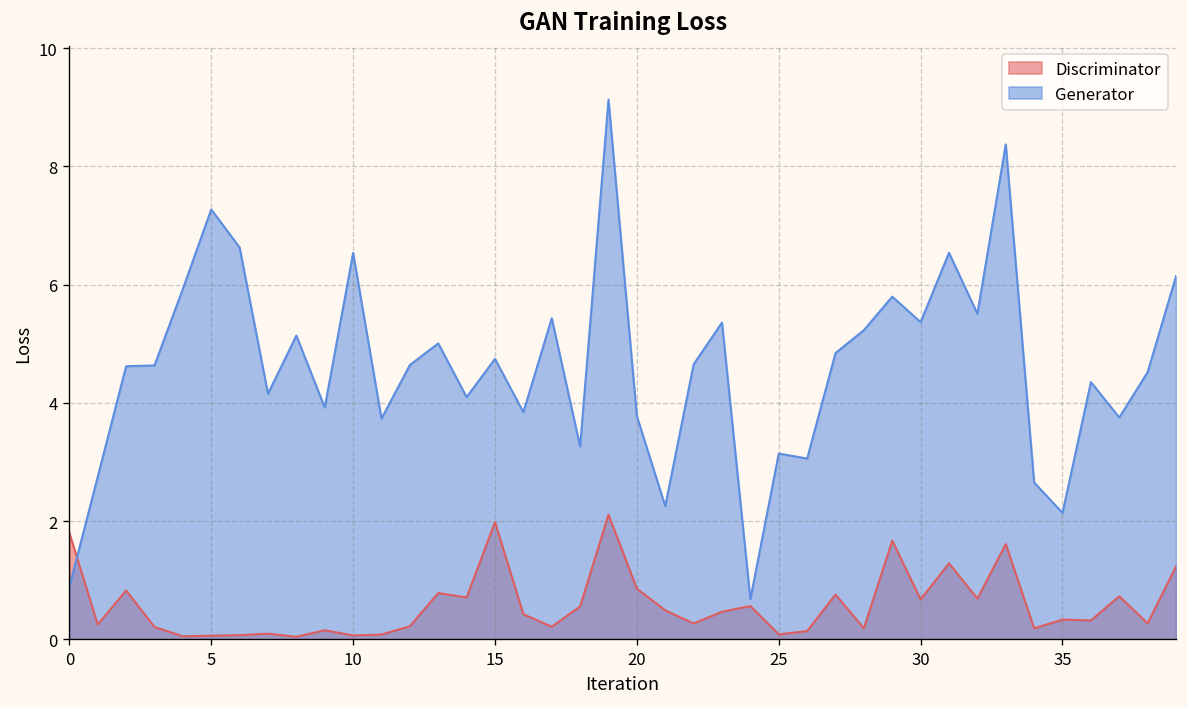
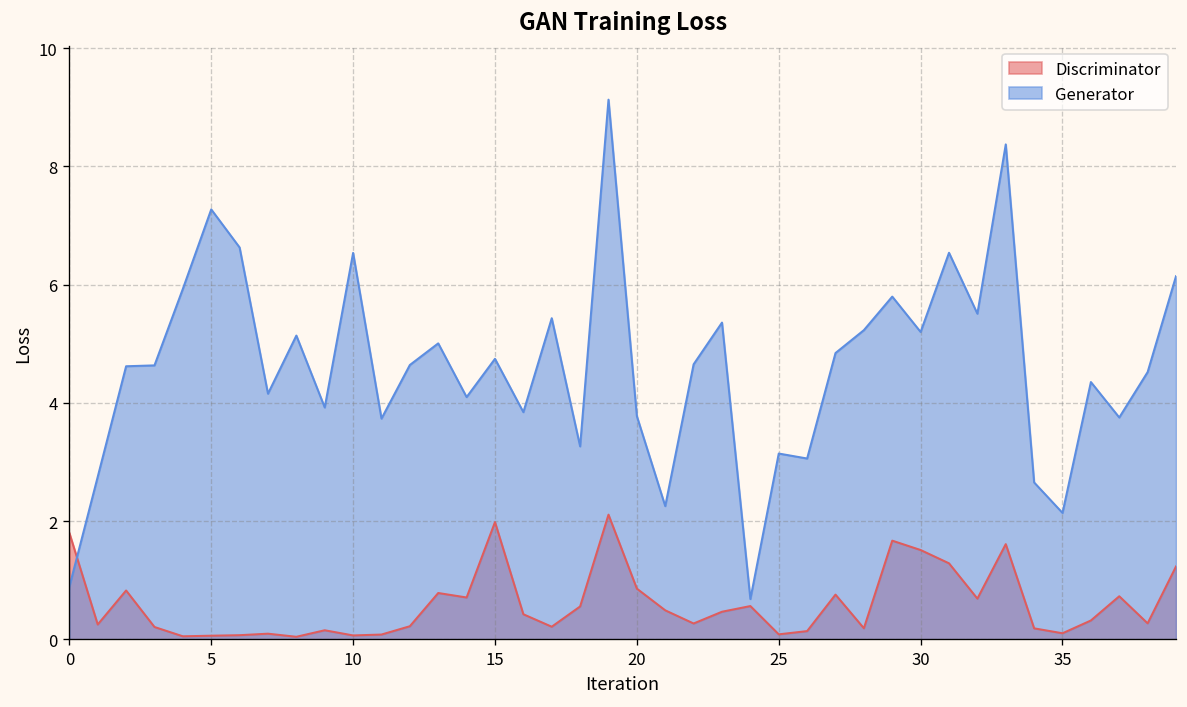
Discriminator, 30: 0.7 -> 1.5
Generator, 30: 5.4 -> 5.2
Discriminator, 35: 0.3 -> 0.1
